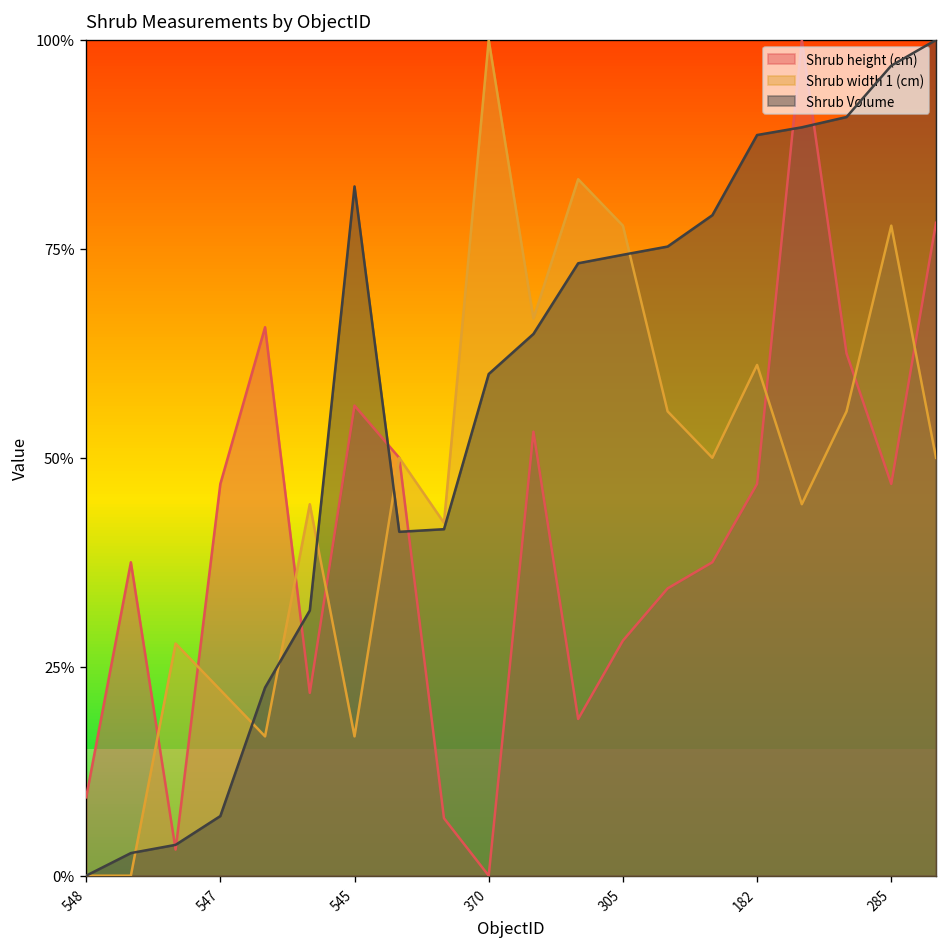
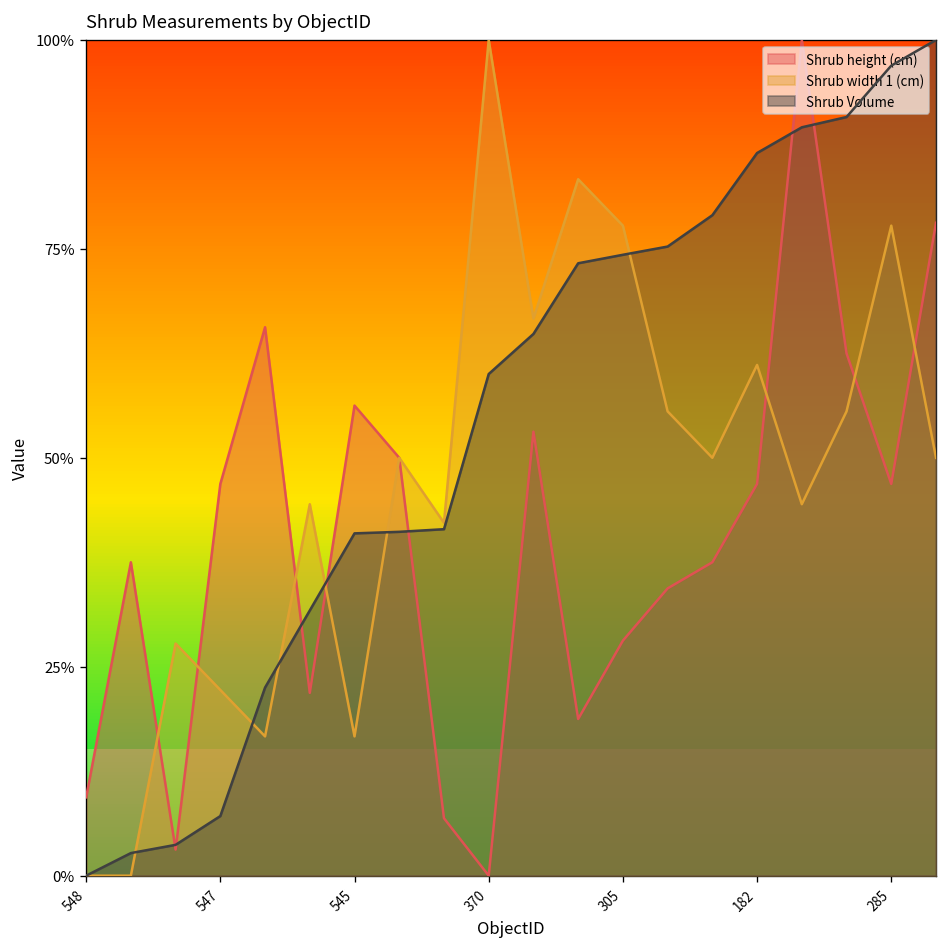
Shrub Volume, 545: 82% -> 41%
Shrub Volume, 182: 89% -> 86%
